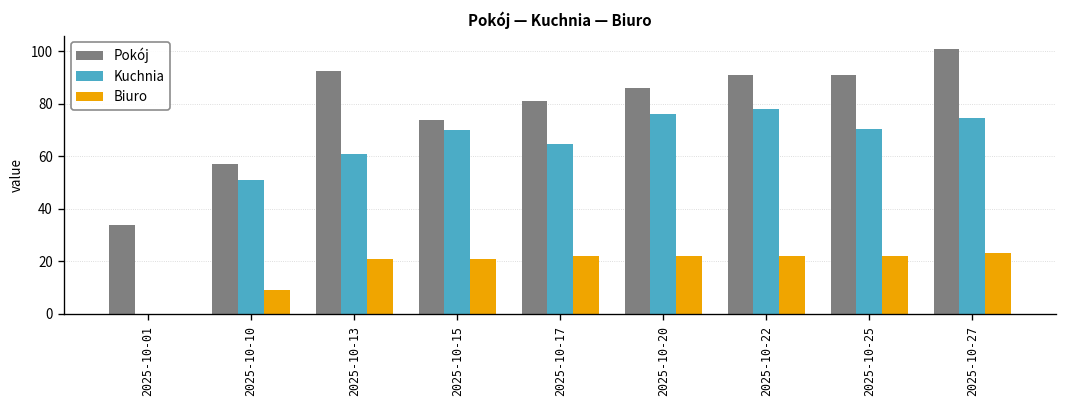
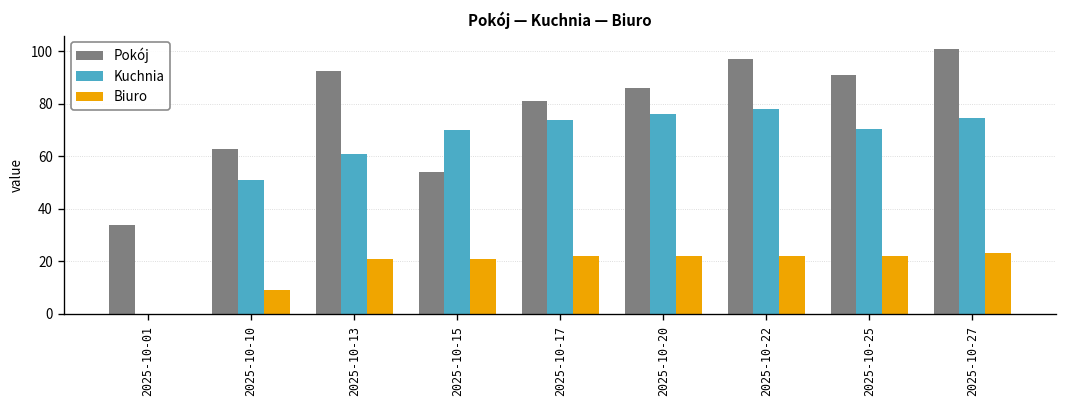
Pokój, 2025-10-10: 57 -> 63
Pokój, 2025-10-15: 74 -> 54
Kuchnia, 2025-10-17: 65 -> 74
Pokój, 2025-10-22: 91 -> 97
